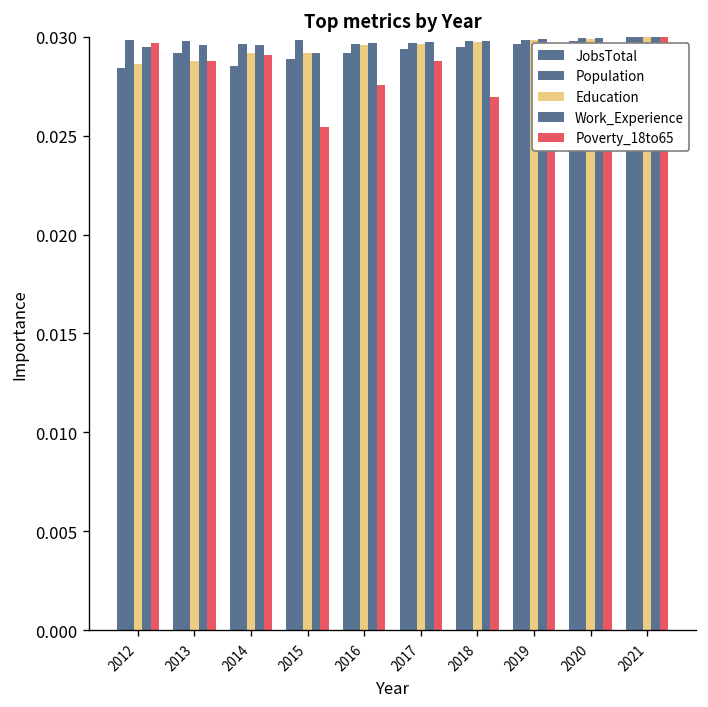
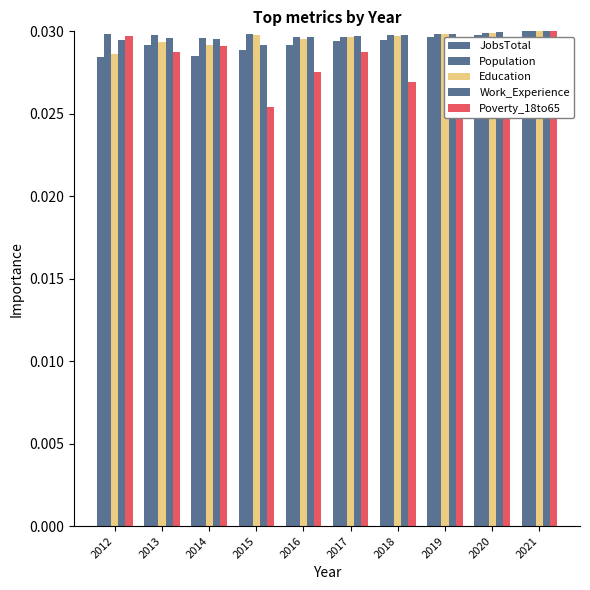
Education, 2013: 0.0287 -> 0.0294
Education, 2015: 0.0292 -> 0.0298
